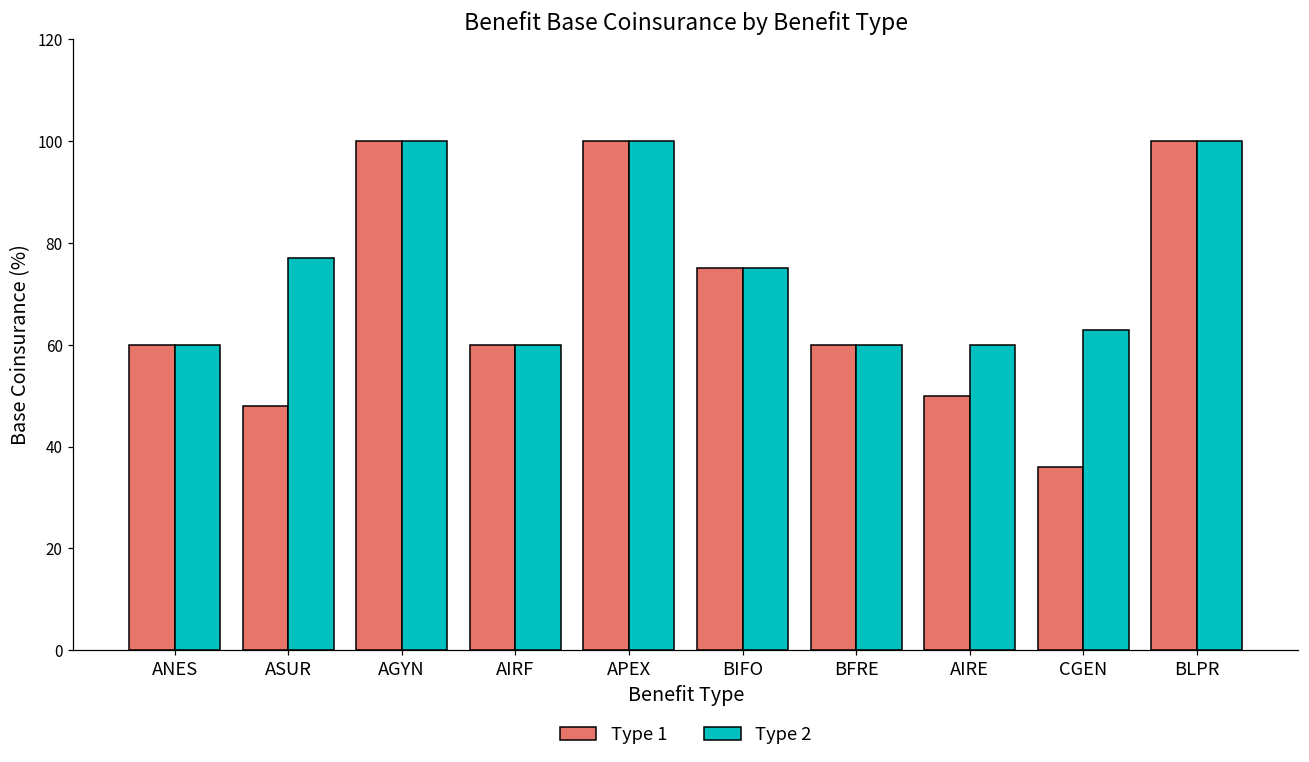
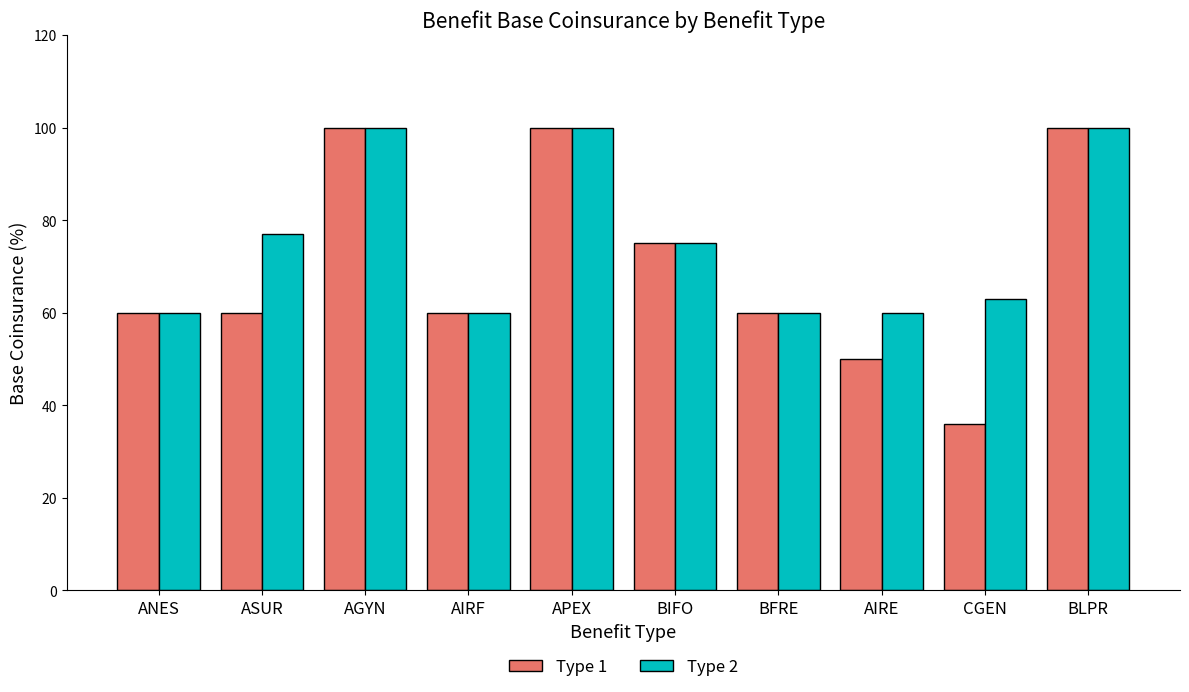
Type 1, ASUR: 48 -> 60
